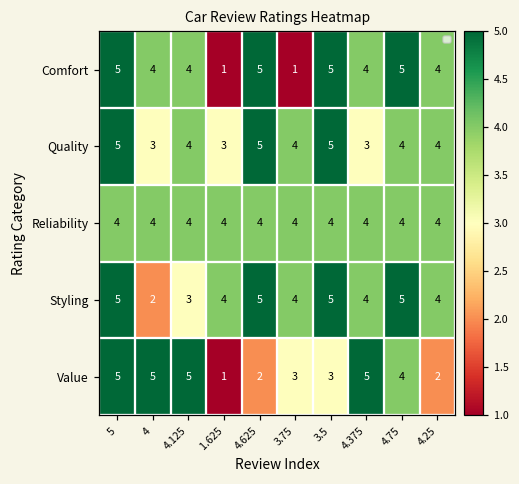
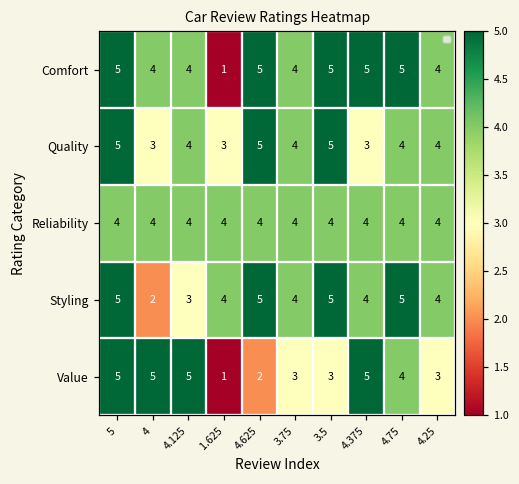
Comfort, 3.75: 1 -> 4
Comfort, 4.375: 4 -> 5
Value, 4.25: 2 -> 3
